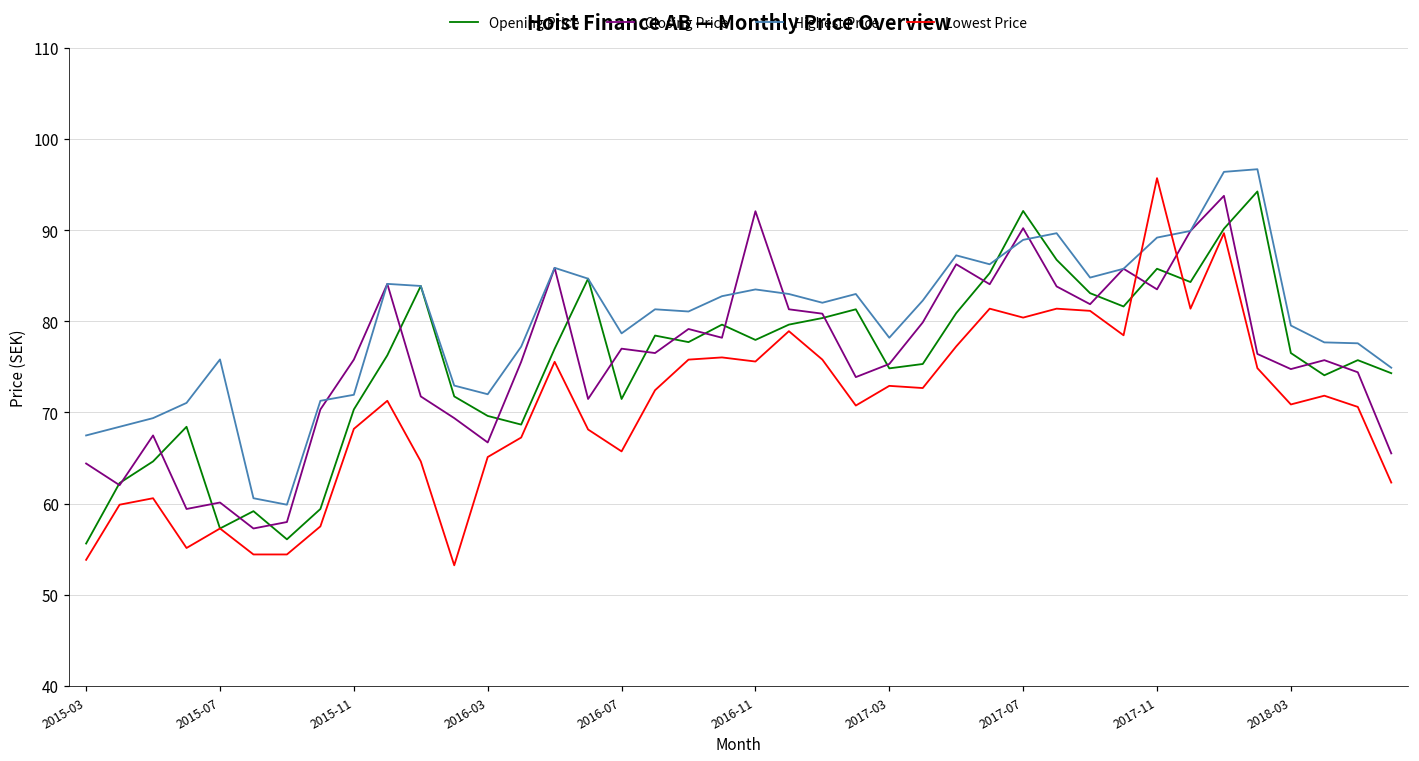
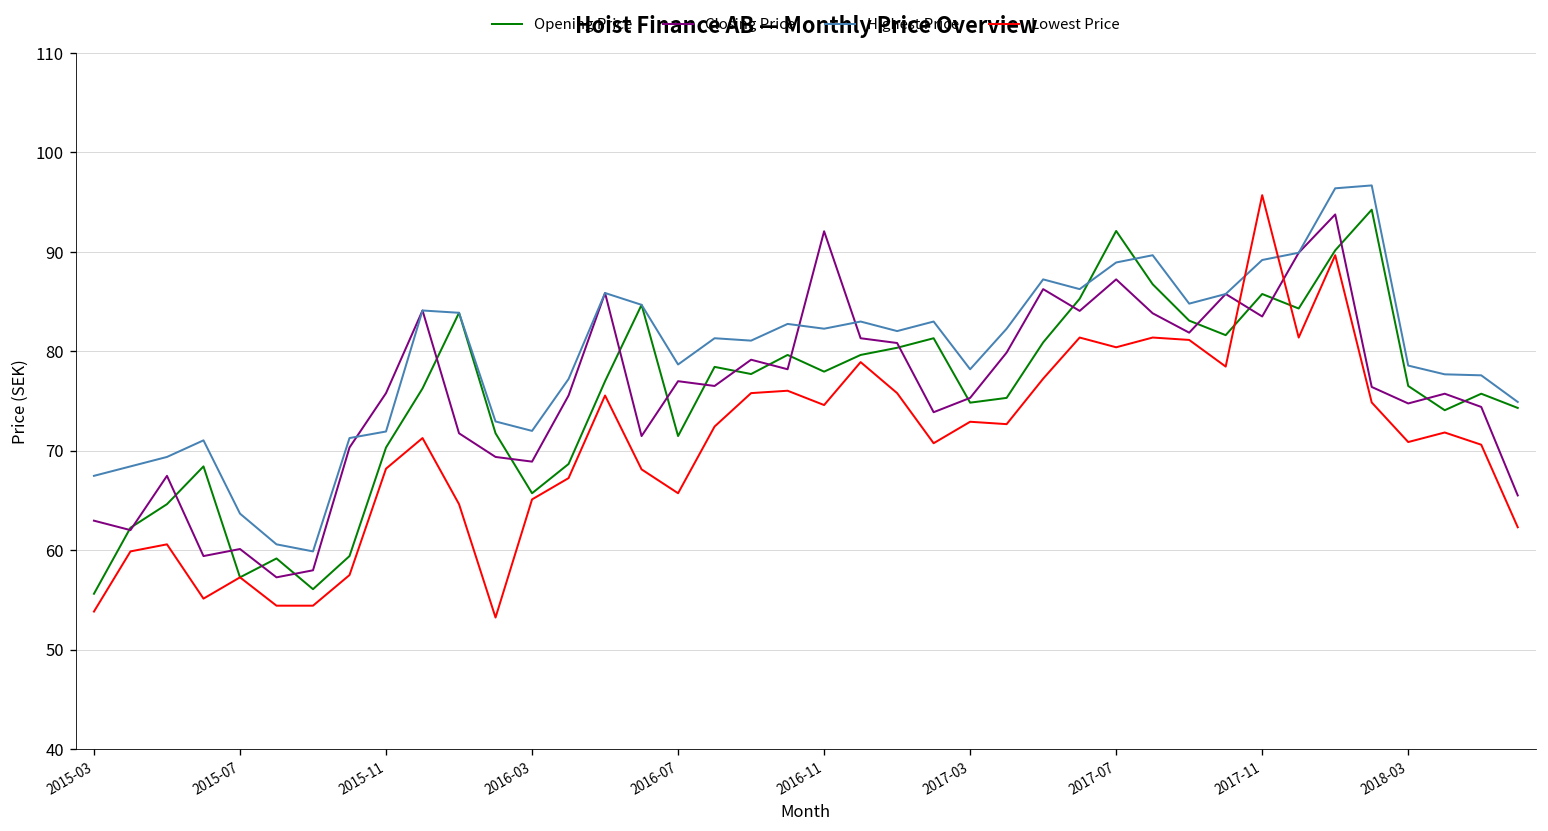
Closing Price, 2015-03: 64 -> 63
Highest Price, 2015-07: 76 -> 64
Opening Price, 2016-03: 70 -> 66
Closing Price, 2016-03: 67 -> 69
Highest Price, 2016-11: 83 -> 82
Lowest Price, 2016-11: 76 -> 75
Closing Price, 2017-07: 90 -> 87
Highest Price, 2018-03: 80 -> 79
